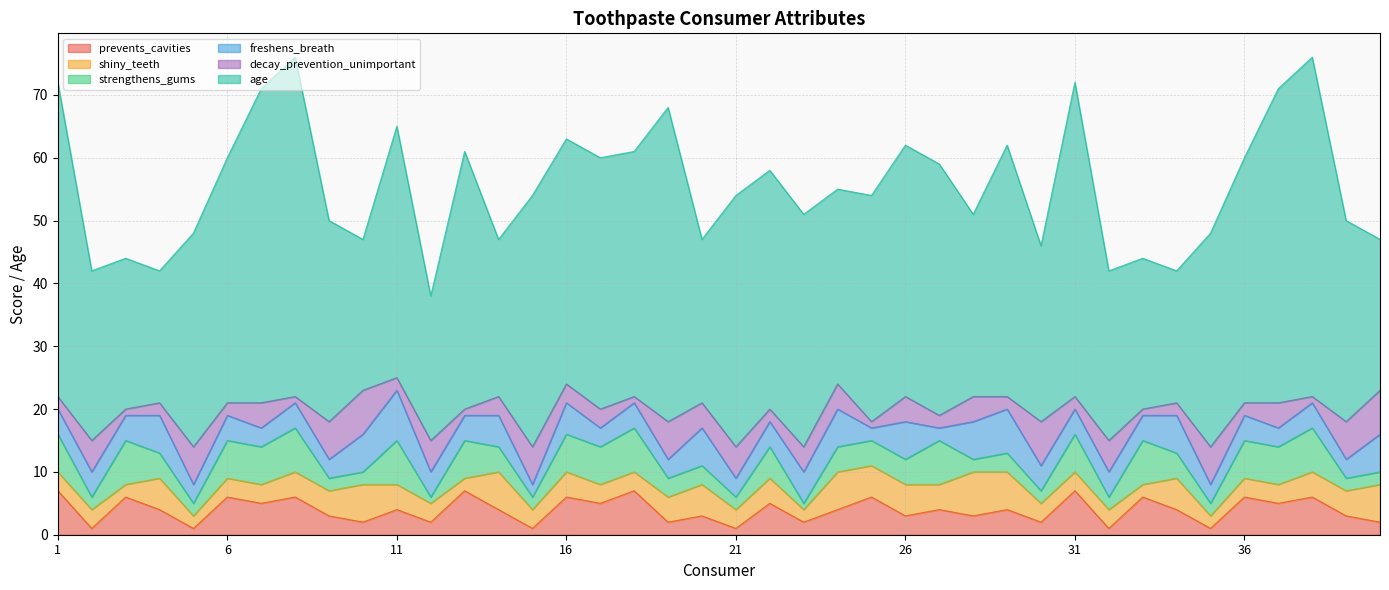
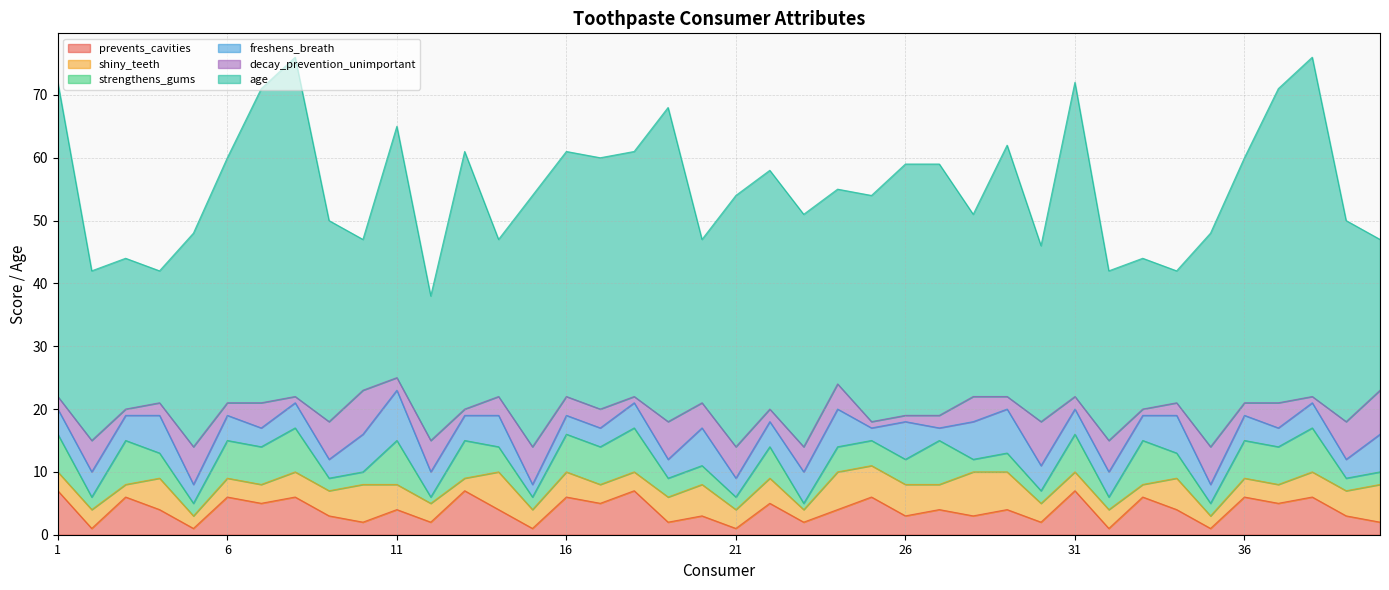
freshens_breath, 16: 5 -> 3
decay_prevention_unimportant, 26: 4 -> 1
